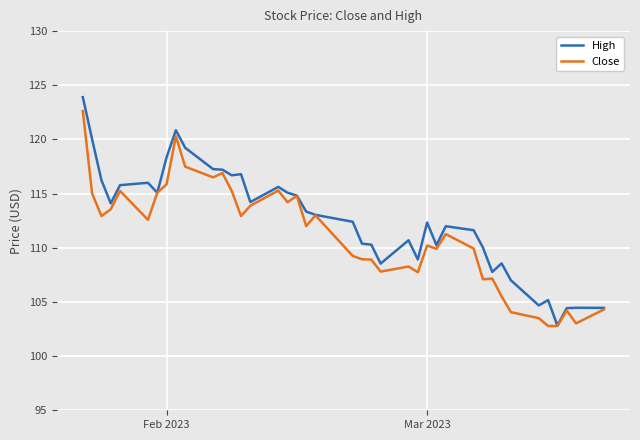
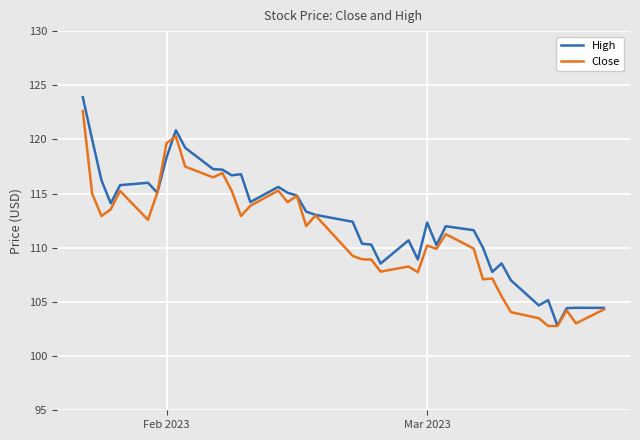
Close, Feb 2023: 115.9 -> 119.7
